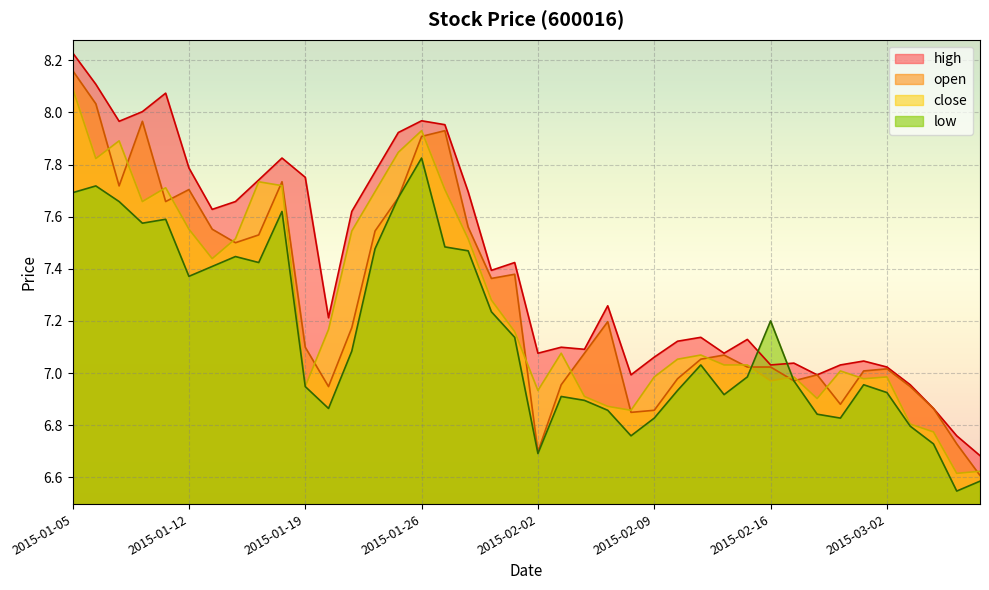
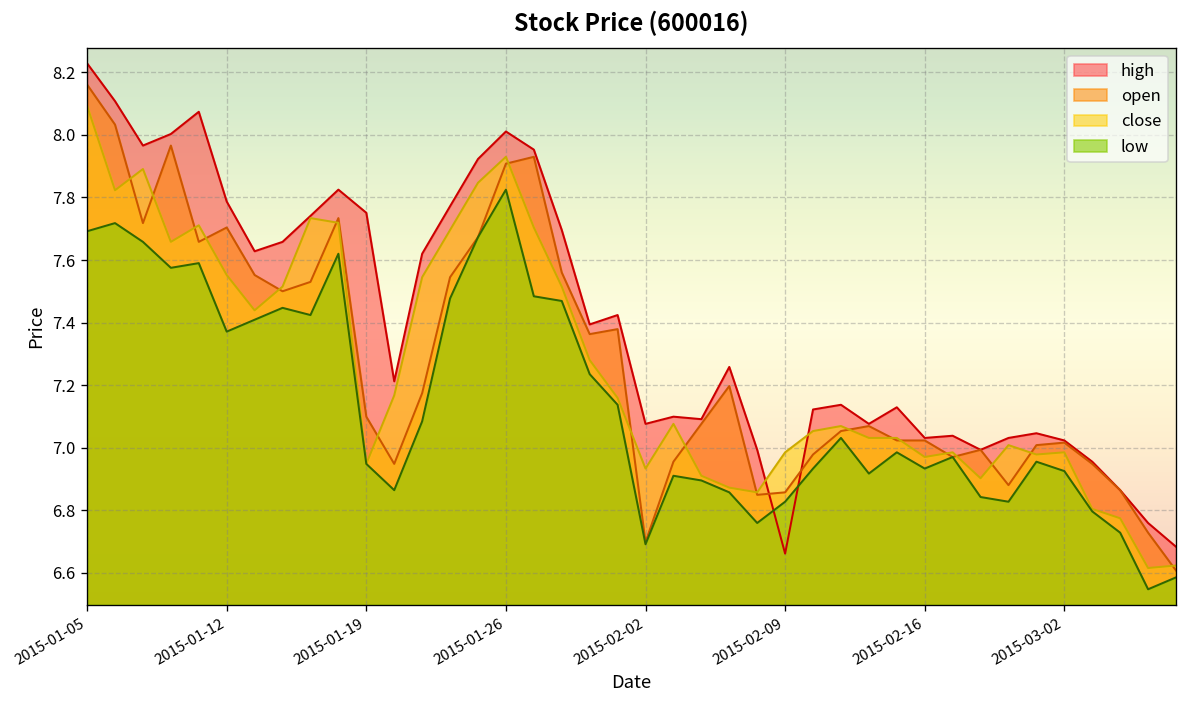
high, 2015-01-26: 7.97 -> 8.01
high, 2015-02-09: 7.06 -> 6.66
low, 2015-02-16: 7.20 -> 6.93
